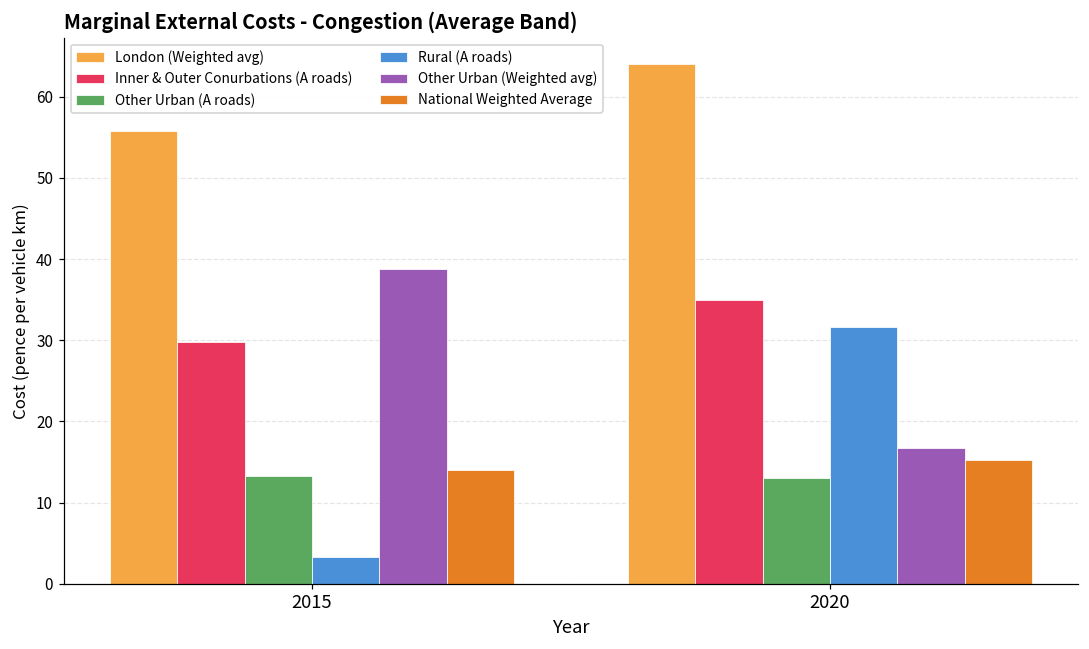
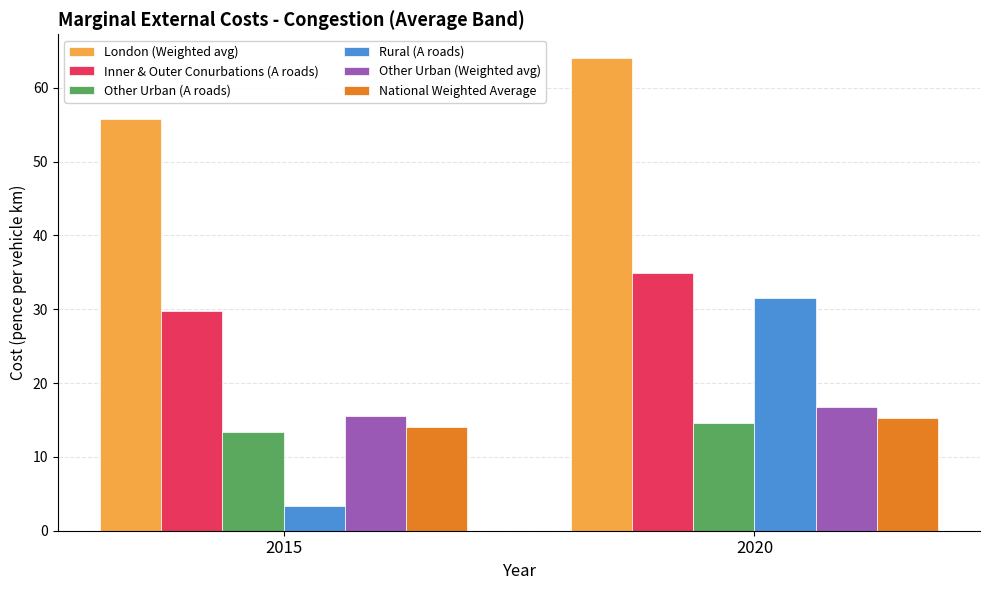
Other Urban (Weighted avg), 2015: 39 -> 16
Other Urban (A roads), 2020: 13 -> 15
